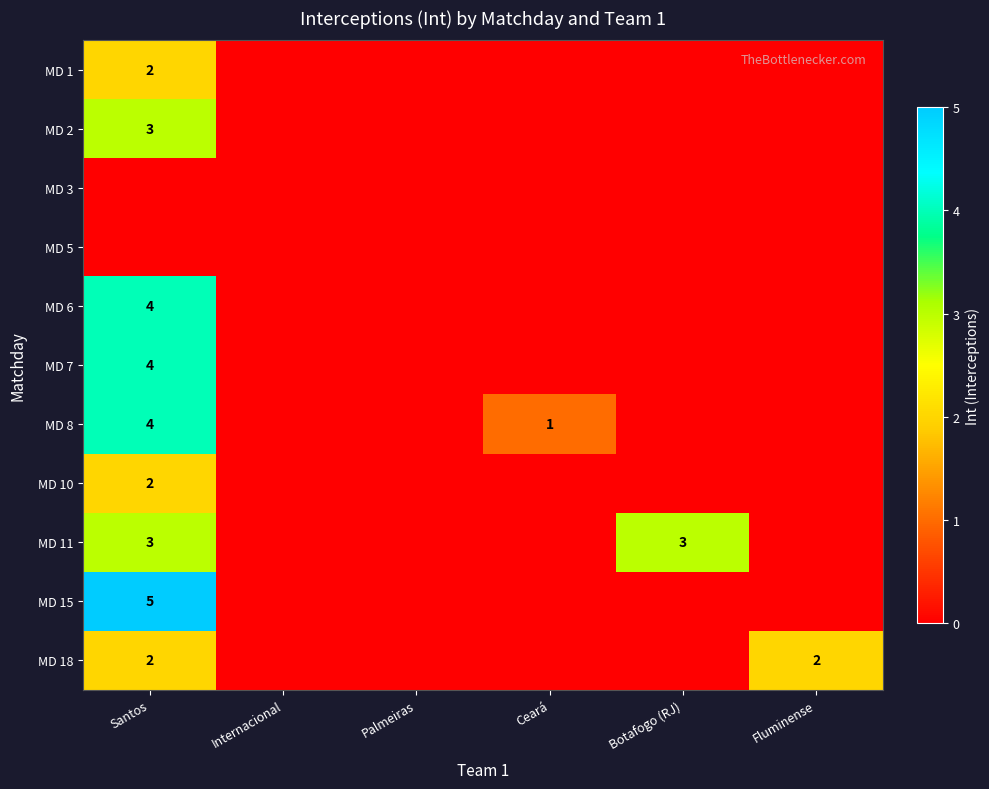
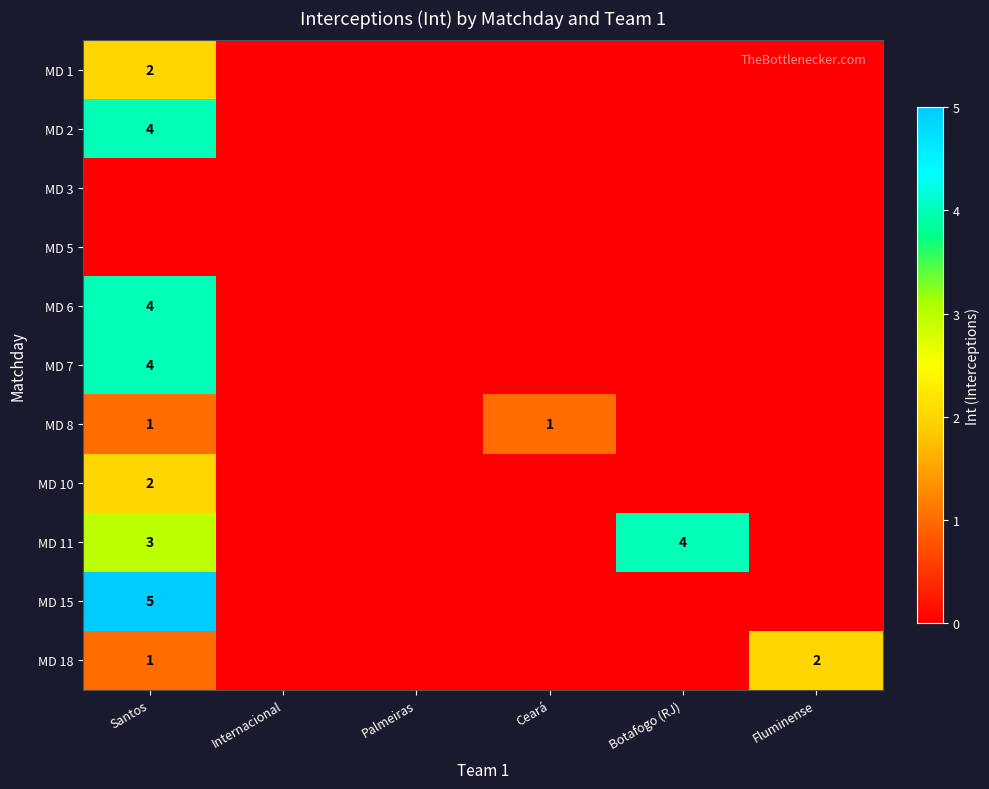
MD 2, Santos: 3 -> 4
MD 8, Santos: 4 -> 1
MD 11, Botafogo (RJ): 3 -> 4
MD 18, Santos: 2 -> 1
